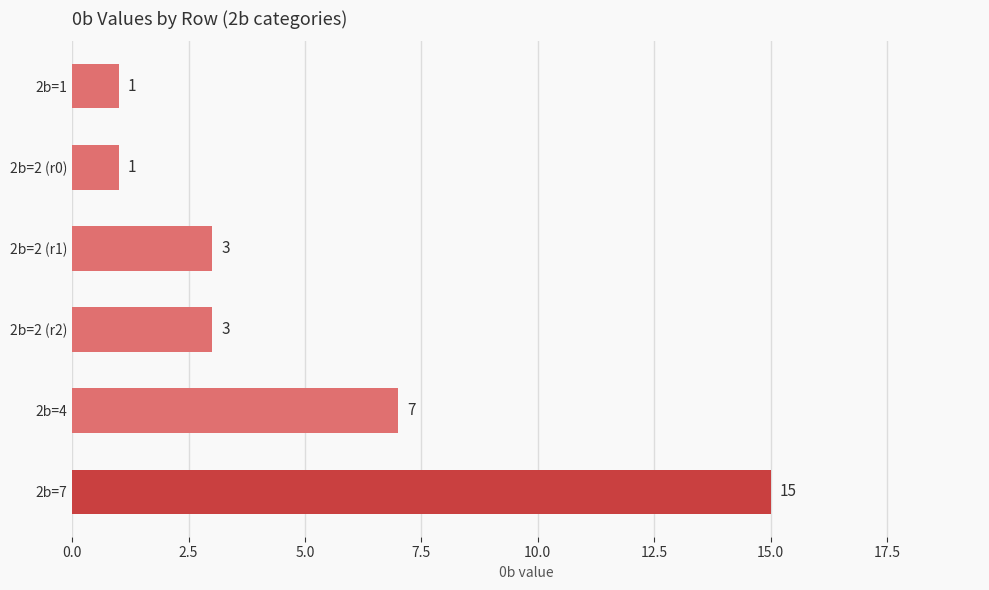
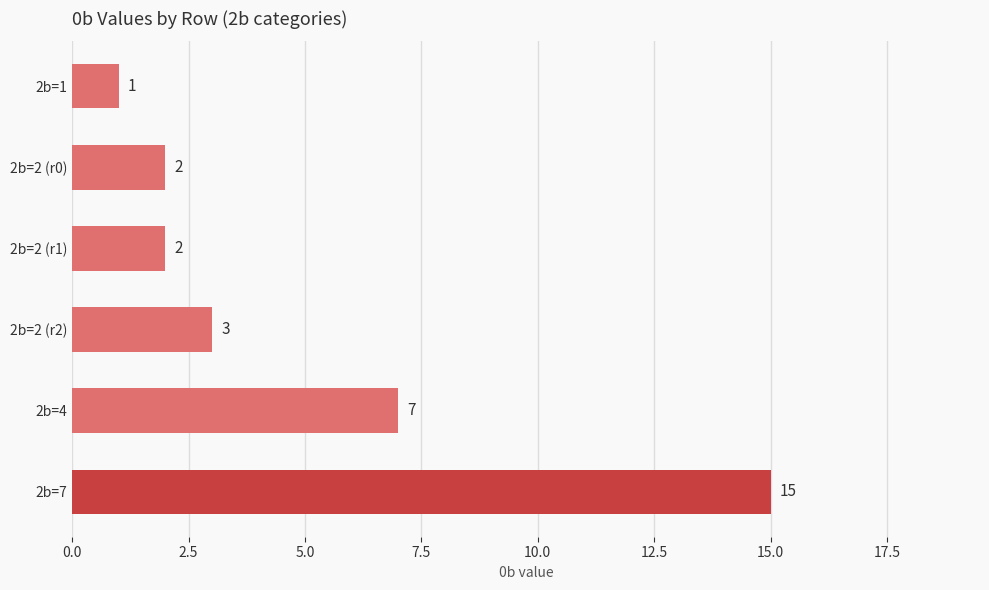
2b=2 (r0): 1 -> 2
2b=2 (r1): 3 -> 2
